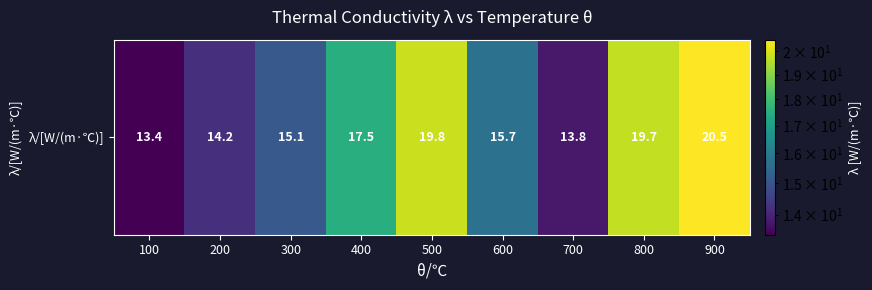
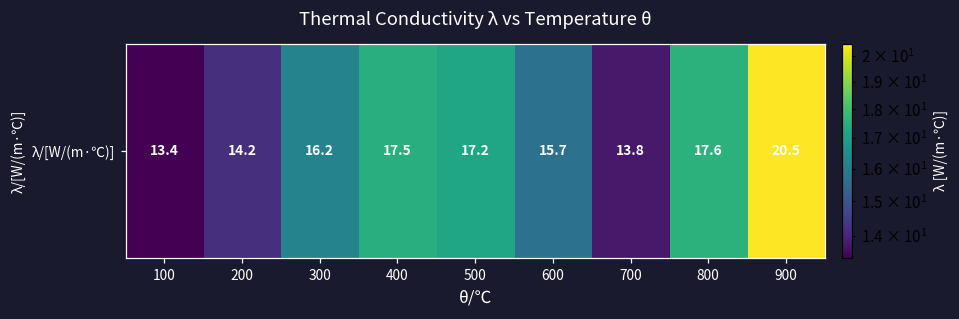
λ/[W/(m·℃)], 300: 15.1 -> 16.2
λ/[W/(m·℃)], 500: 19.8 -> 17.2
λ/[W/(m·℃)], 800: 19.7 -> 17.6
